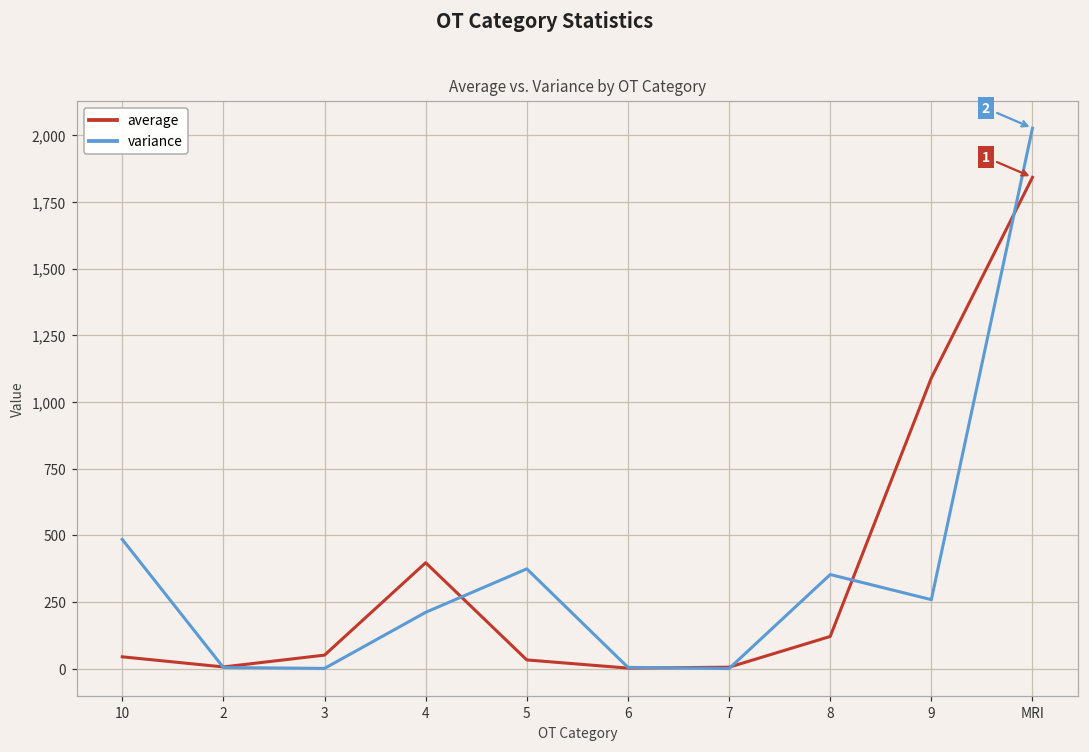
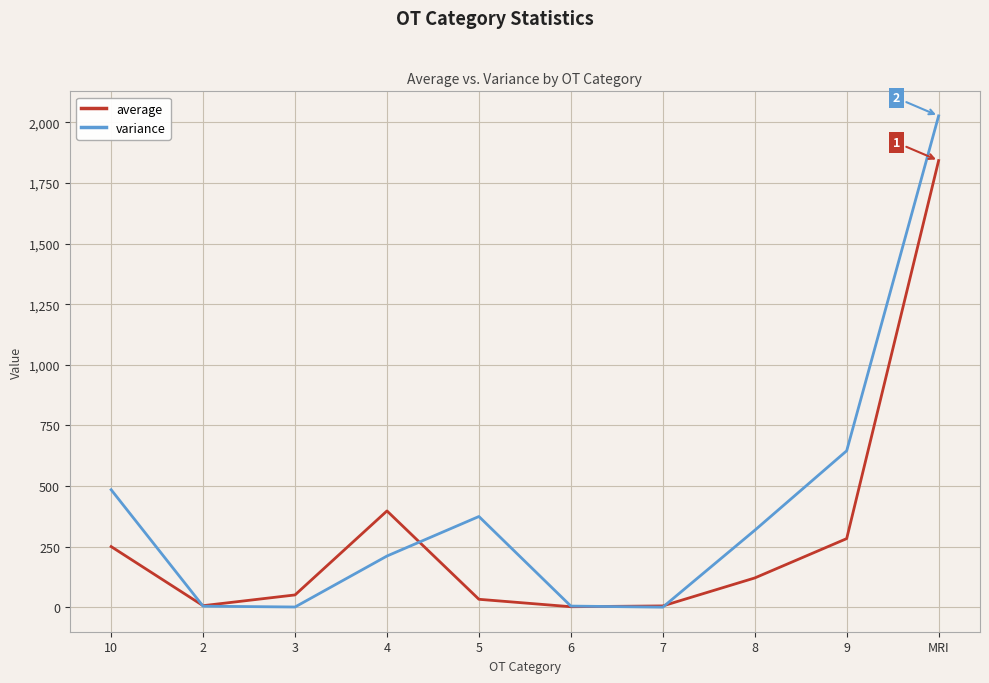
average, 10: 40 -> 250
variance, 8: 350 -> 320
average, 9: 1,090 -> 280
variance, 9: 260 -> 650
